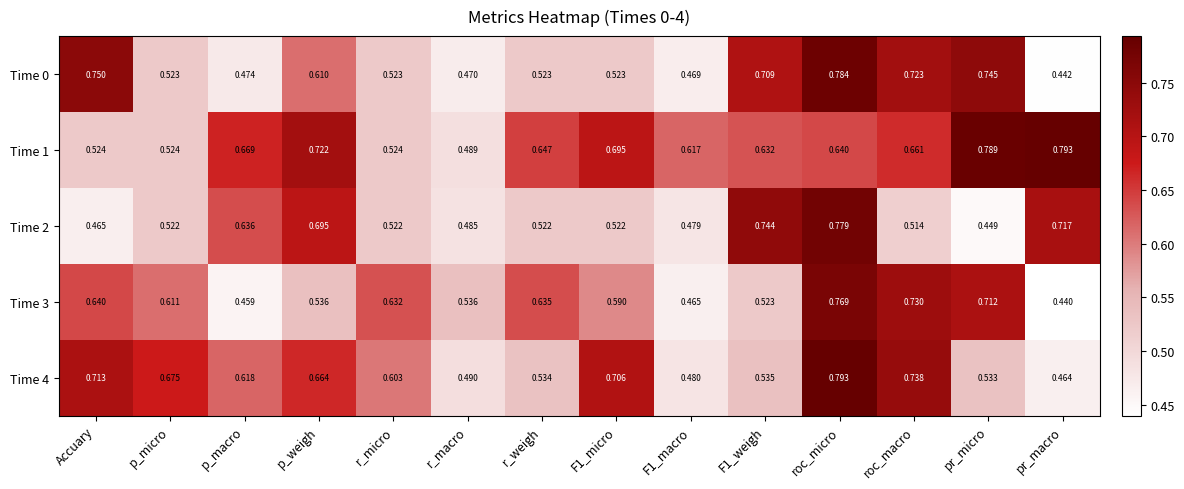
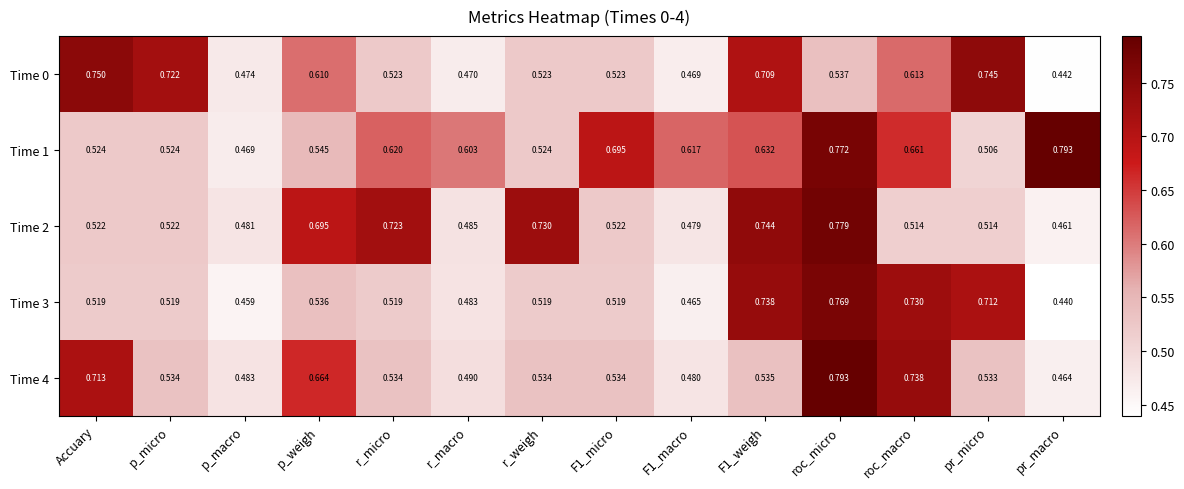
Time 0, p_micro: 0.523 -> 0.722
Time 0, roc_micro: 0.784 -> 0.537
Time 0, roc_macro: 0.723 -> 0.613
Time 1, p_macro: 0.669 -> 0.469
Time 1, p_weigh: 0.722 -> 0.545
Time 1, r_micro: 0.524 -> 0.620
Time 1, r_macro: 0.489 -> 0.603
Time 1, r_weigh: 0.647 -> 0.524
Time 1, roc_micro: 0.640 -> 0.772
Time 1, pr_micro: 0.789 -> 0.506
Time 2, Accuary: 0.465 -> 0.522
Time 2, p_macro: 0.636 -> 0.481
Time 2, r_micro: 0.522 -> 0.723
Time 2, r_weigh: 0.522 -> 0.730
Time 2, pr_micro: 0.449 -> 0.514
Time 2, pr_macro: 0.717 -> 0.461
Time 3, Accuary: 0.640 -> 0.519
Time 3, p_micro: 0.611 -> 0.519
Time 3, r_micro: 0.632 -> 0.519
Time 3, r_macro: 0.536 -> 0.483
Time 3, r_weigh: 0.635 -> 0.519
Time 3, F1_micro: 0.590 -> 0.519
Time 3, F1_weigh: 0.523 -> 0.738
Time 4, p_micro: 0.675 -> 0.534
Time 4, p_macro: 0.618 -> 0.483
Time 4, r_micro: 0.603 -> 0.534
Time 4, F1_micro: 0.706 -> 0.534
